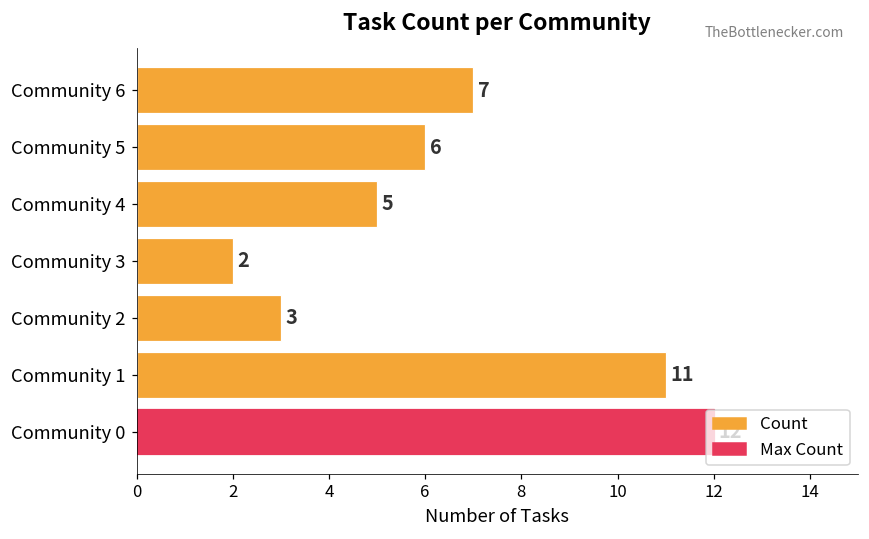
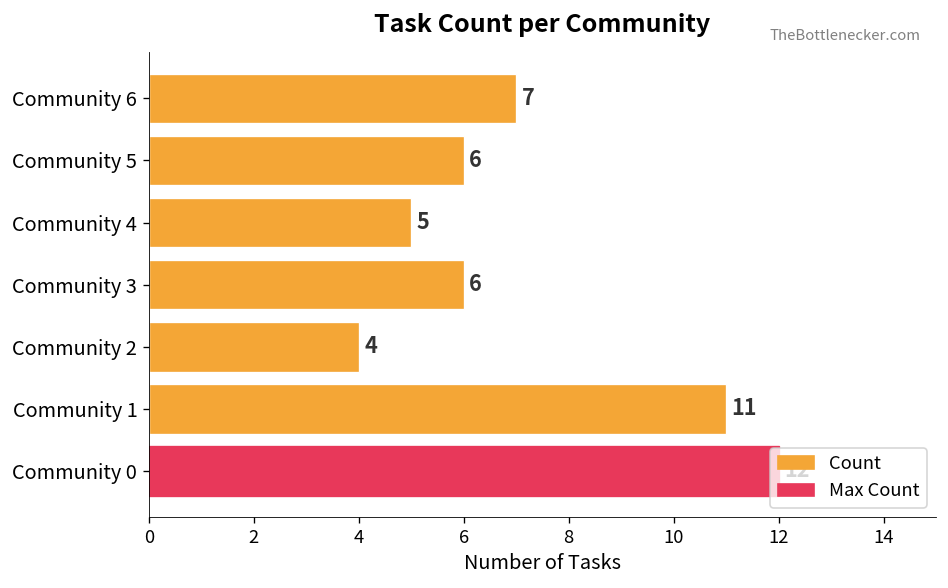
Community 3: 2 -> 6
Community 2: 3 -> 4
